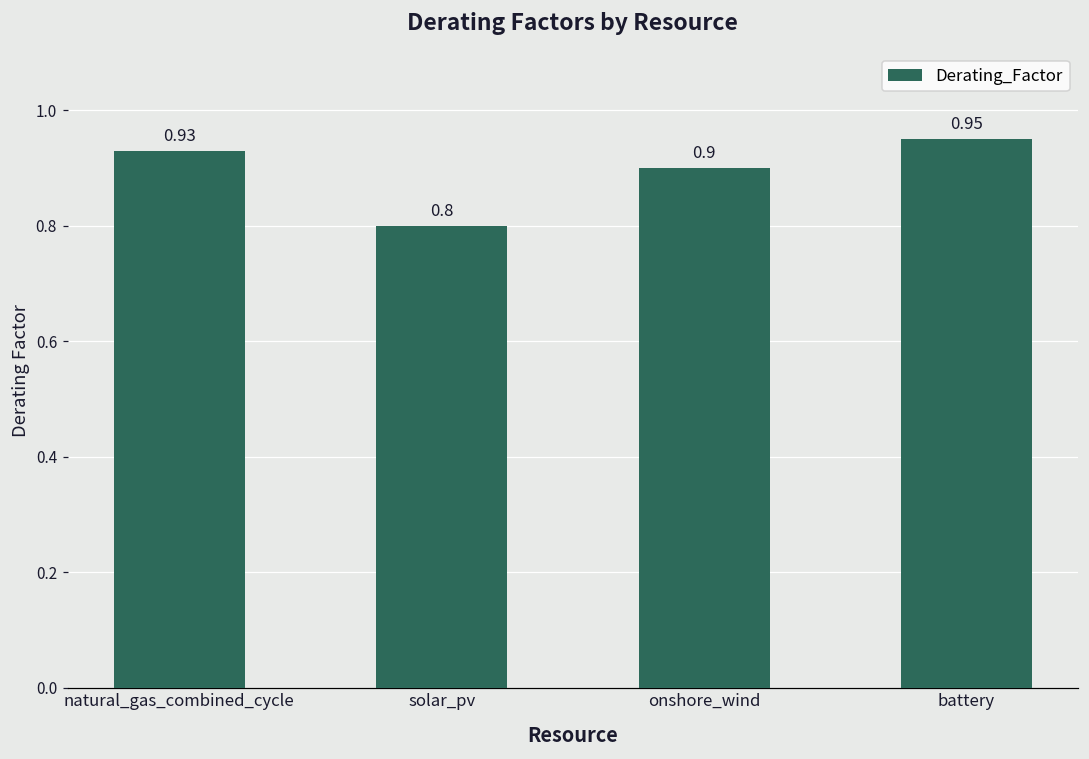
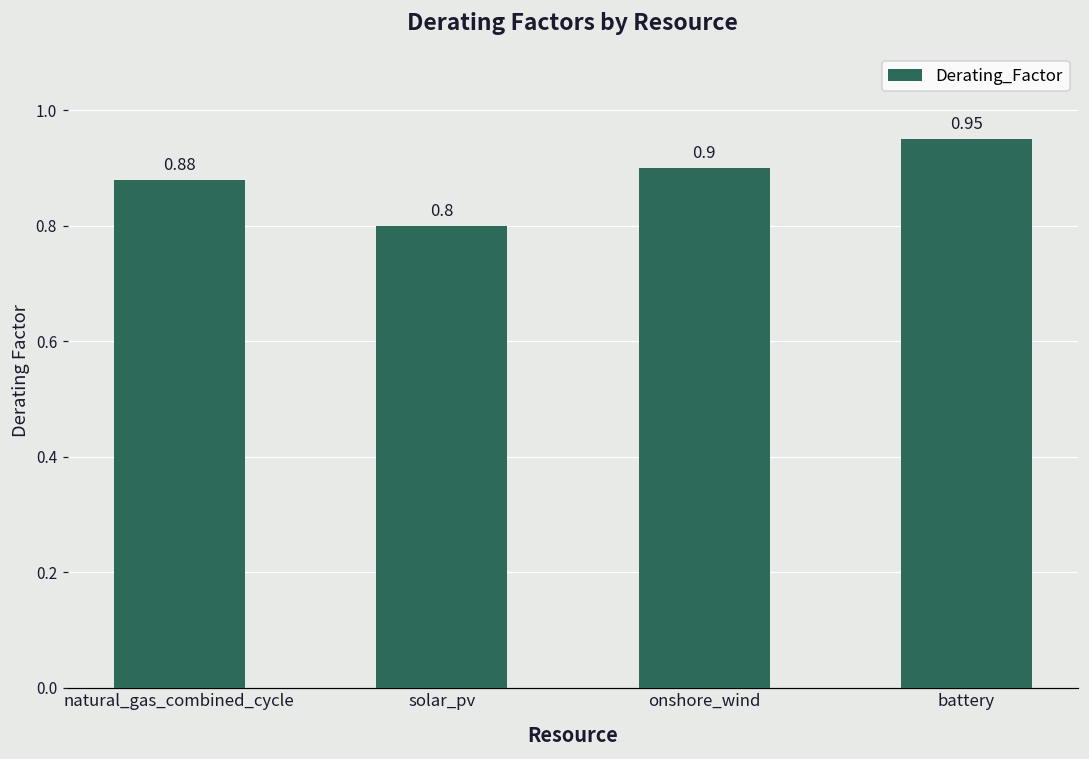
natural_gas_combined_cycle: 0.93 -> 0.88
